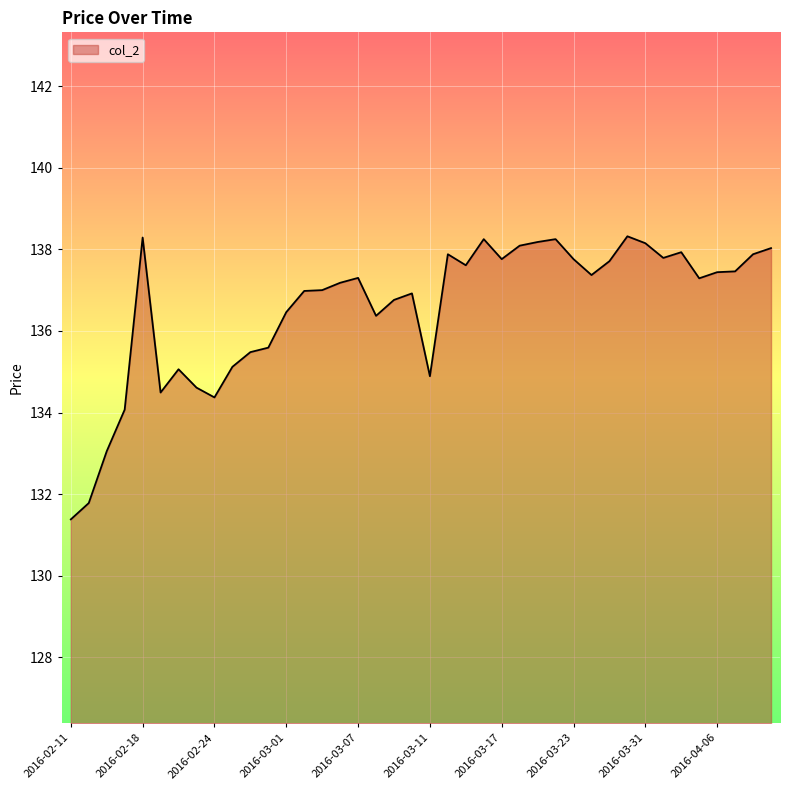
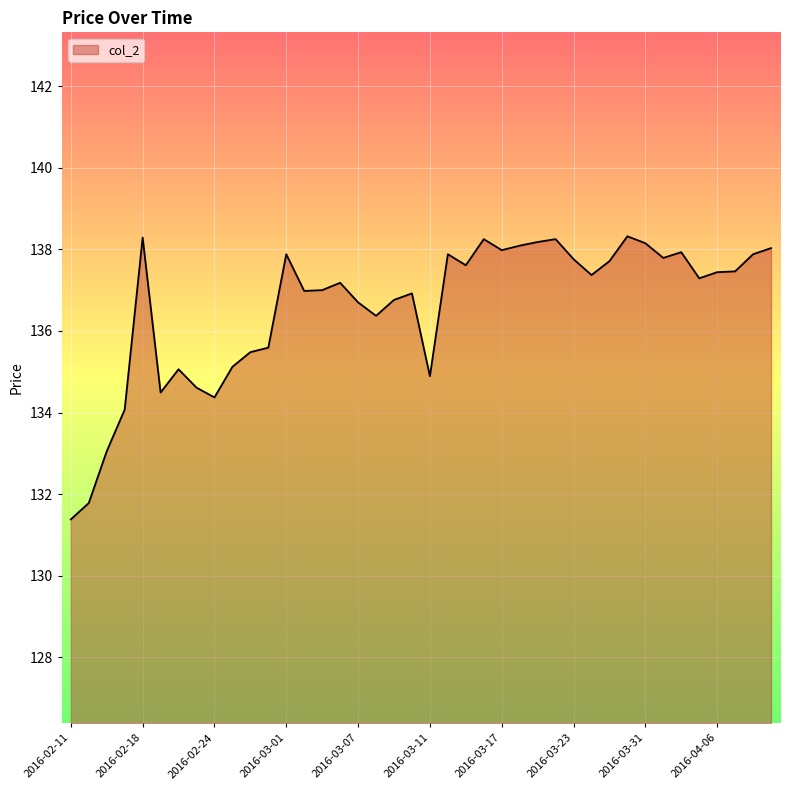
2016-03-01: 136.5 -> 137.9
2016-03-07: 137.3 -> 136.7
2016-03-17: 137.8 -> 138.0
